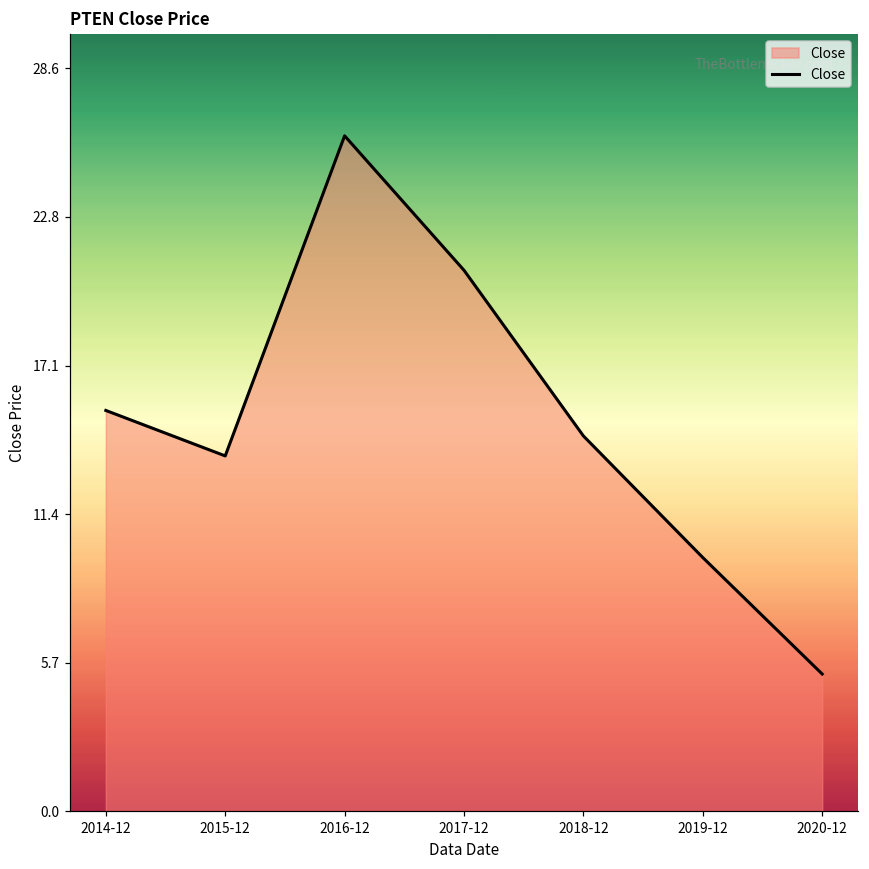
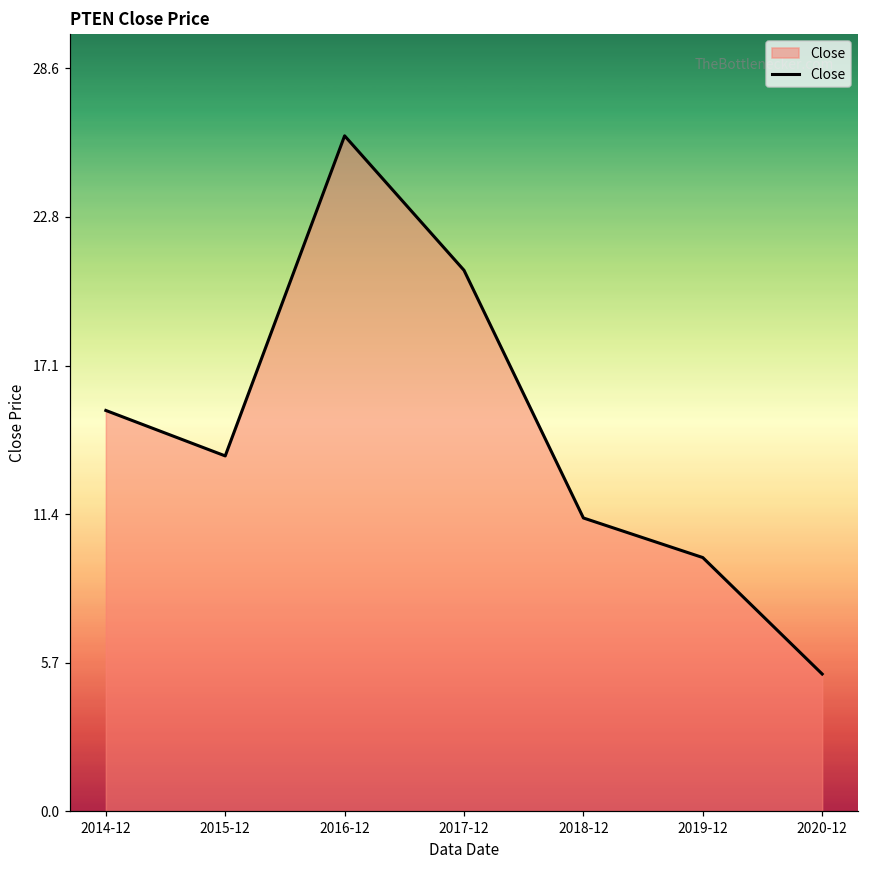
2018-12: 14.4 -> 11.3
